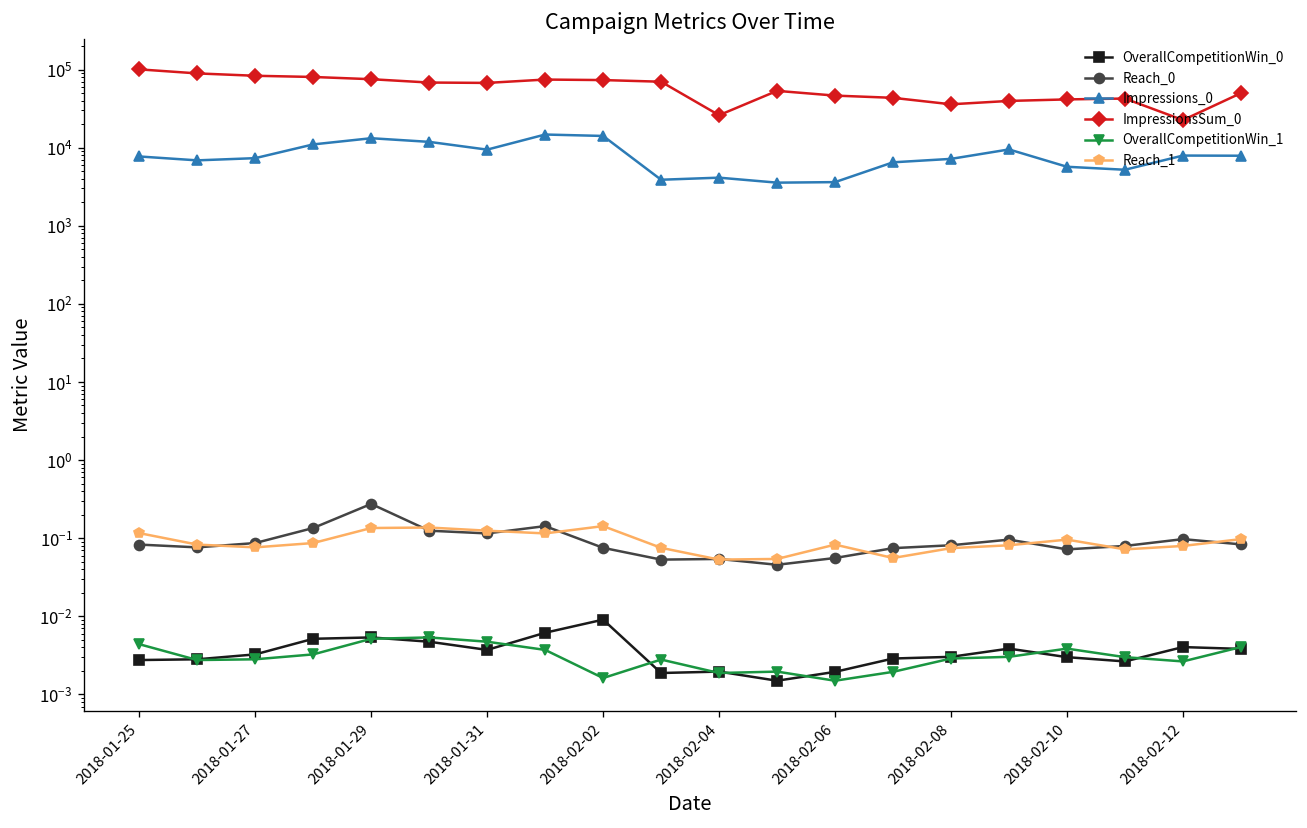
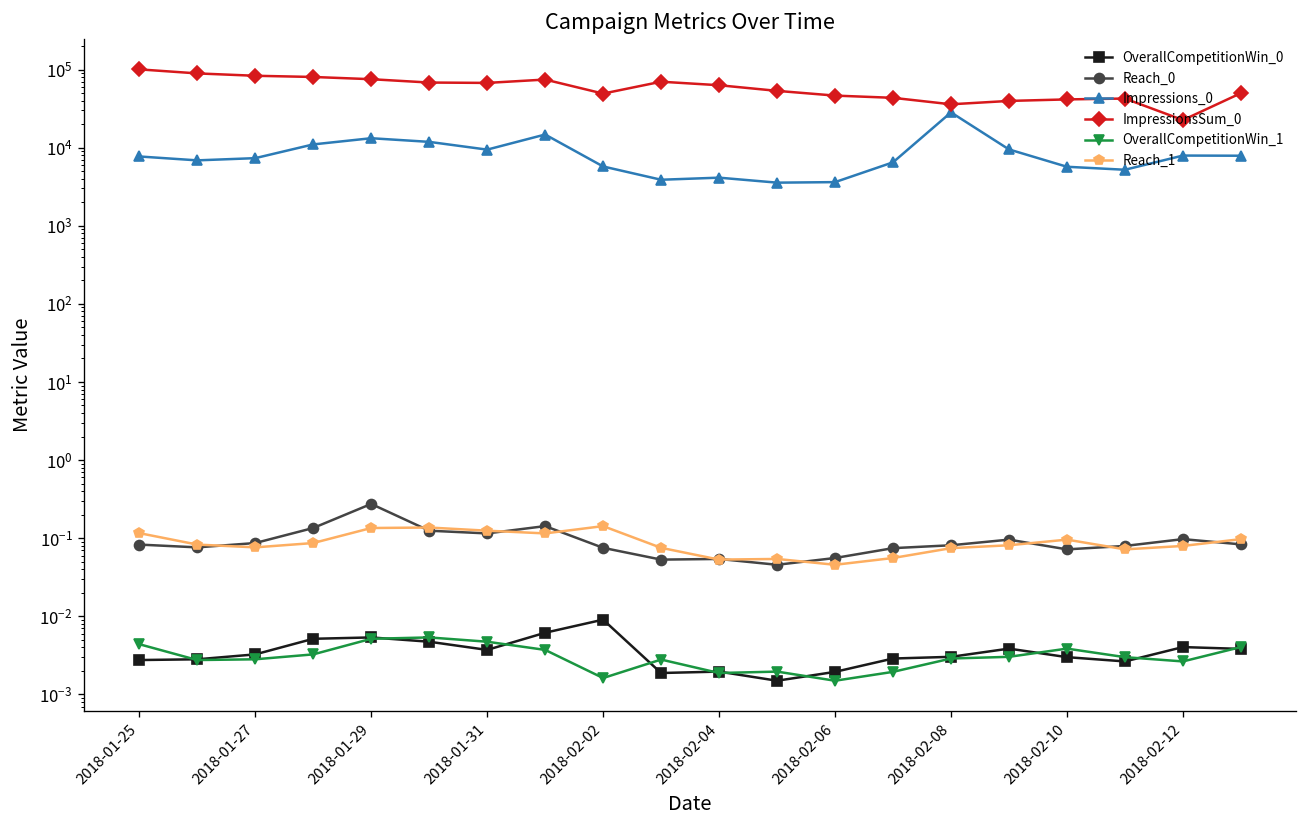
Impressions_0, 2018-02-02: 14000 -> 6000
ImpressionsSum_0, 2018-02-02: 70000 -> 50000
ImpressionsSum_0, 2018-02-04: 26000 -> 60000
Reach_1, 2018-02-06: 0.08 -> 0.05
Impressions_0, 2018-02-08: 7000 -> 28000
